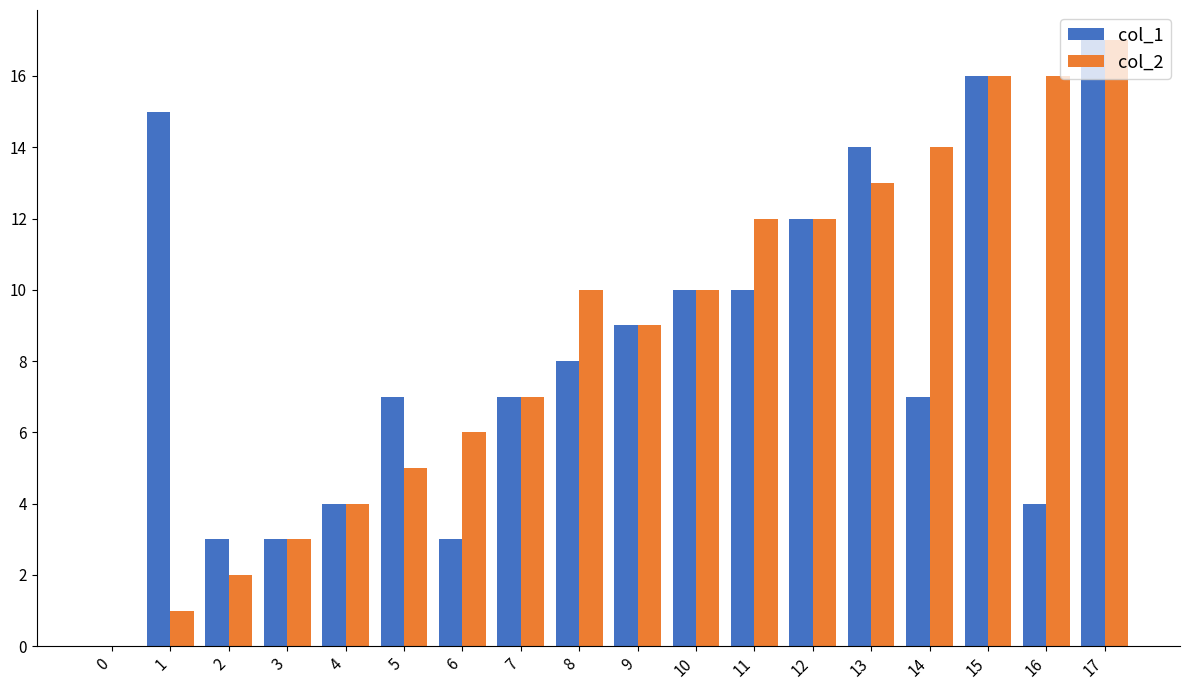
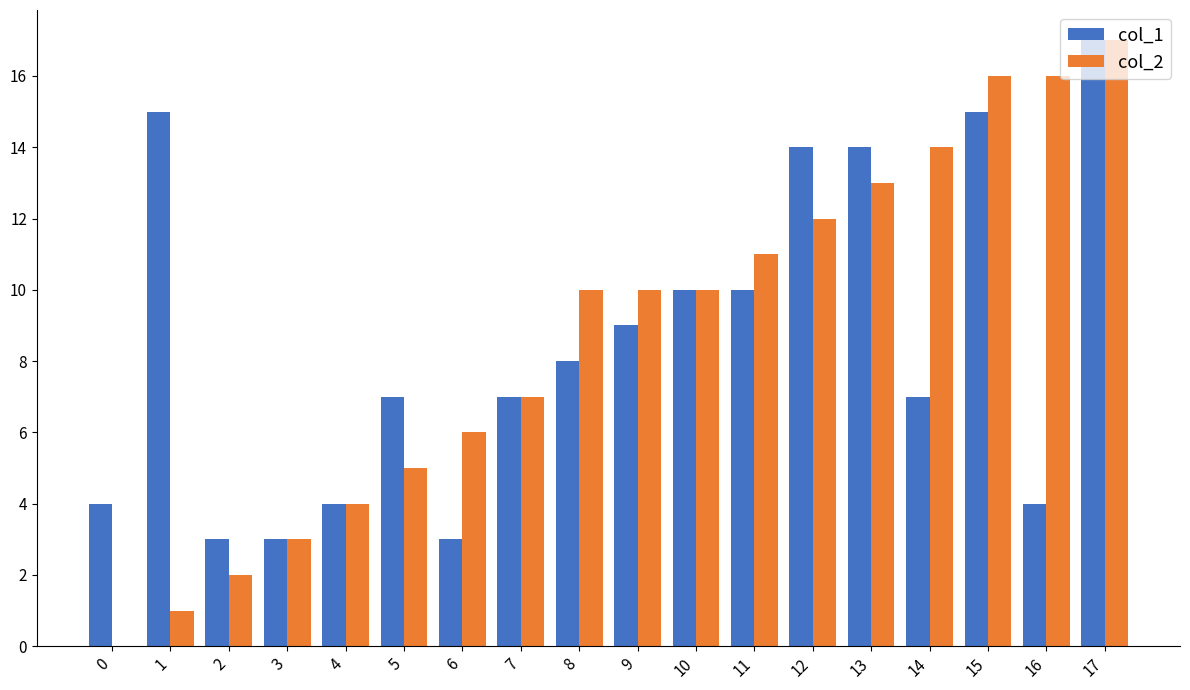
col_1, 0: 0 -> 4
col_2, 9: 9 -> 10
col_2, 11: 12 -> 11
col_1, 12: 12 -> 14
col_1, 15: 16 -> 15
